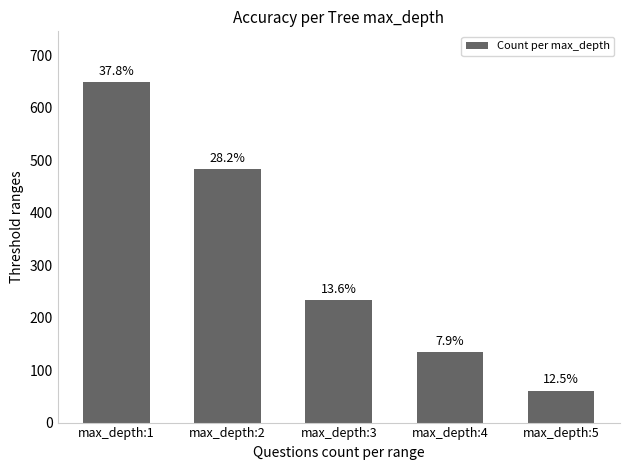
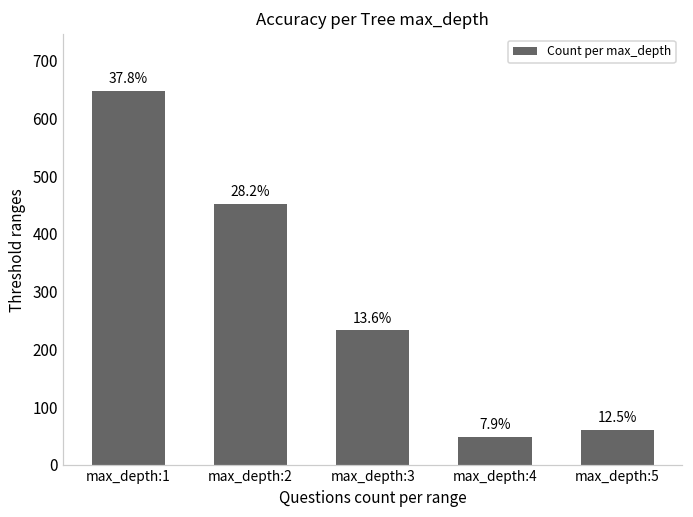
max_depth:2: 480 -> 450
max_depth:4: 140 -> 50
